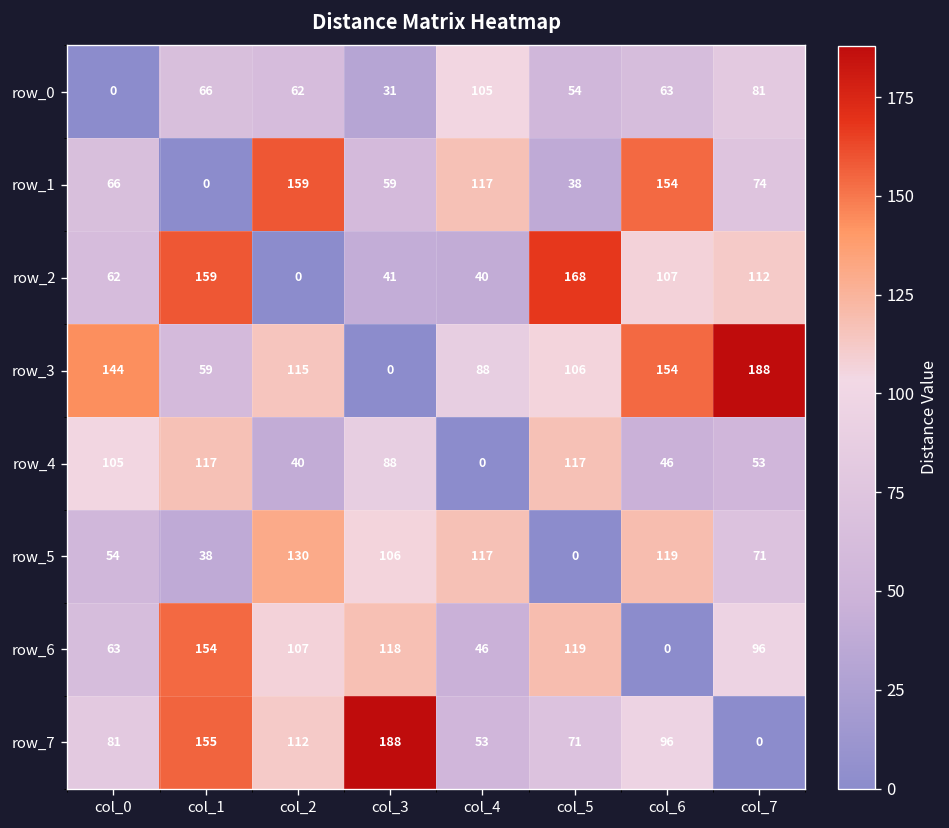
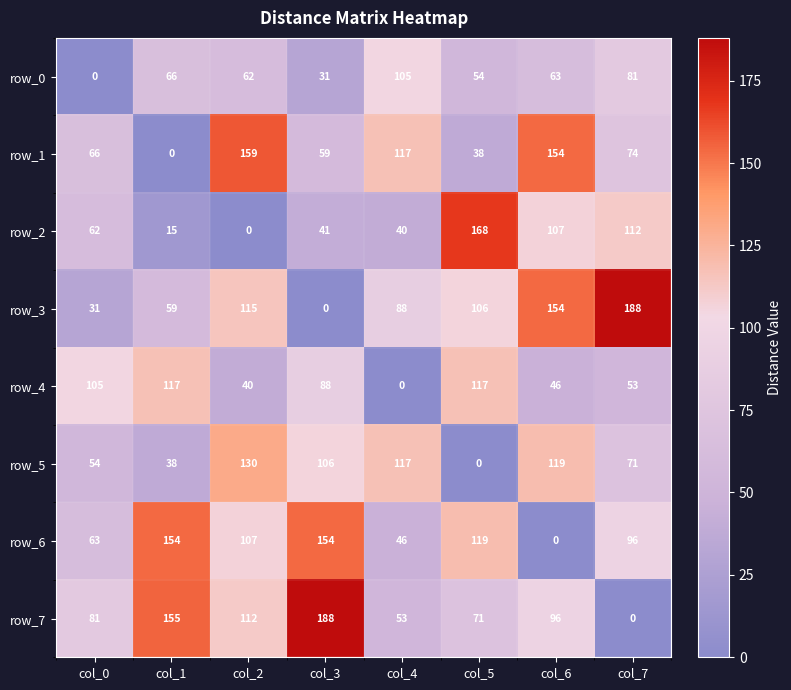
row_2, col_1: 159 -> 15
row_3, col_0: 144 -> 31
row_6, col_3: 118 -> 154
